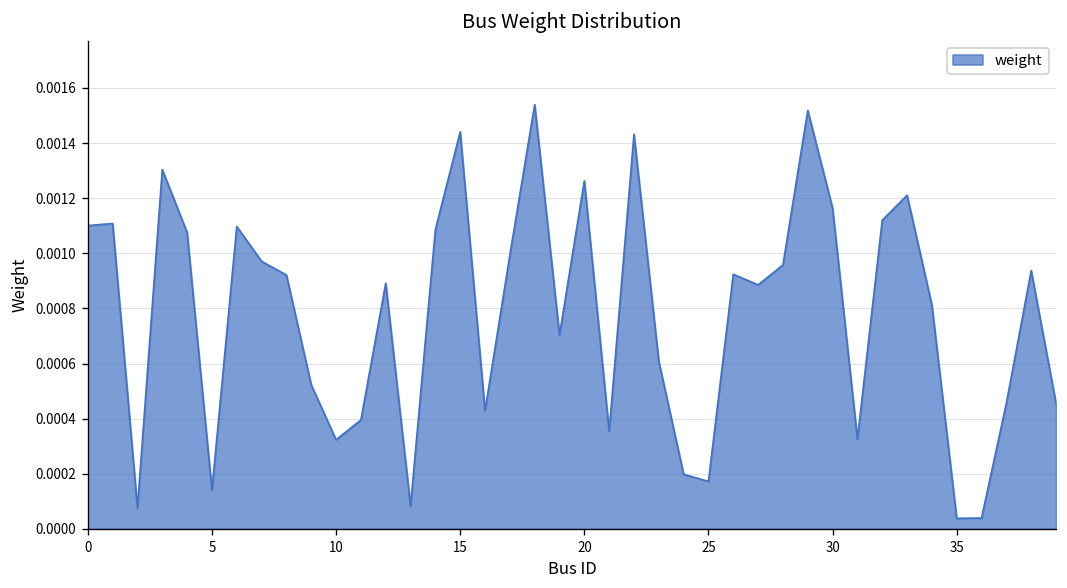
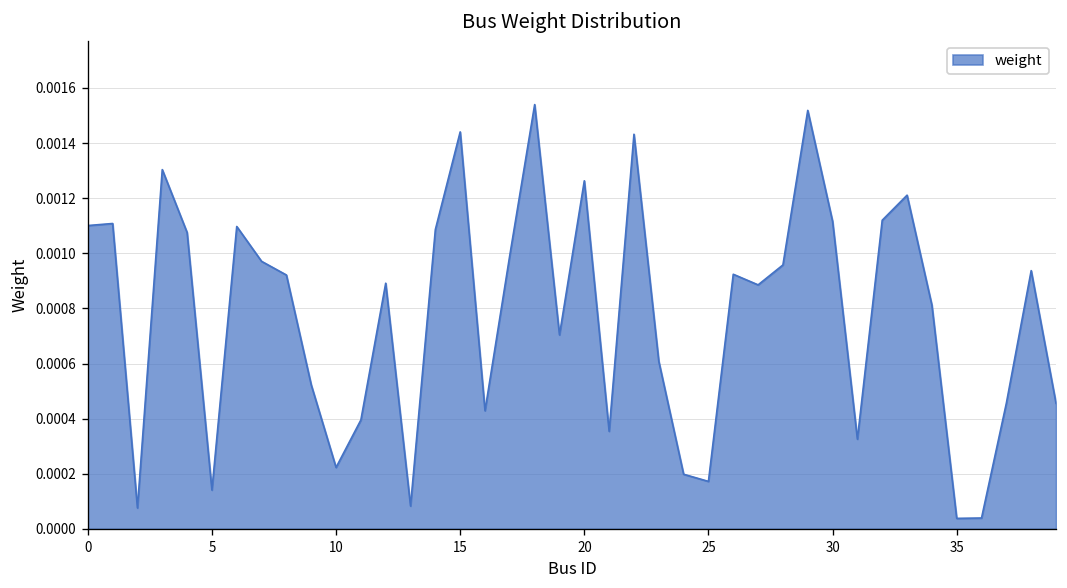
10: 0.00032 -> 0.00022
30: 0.00116 -> 0.00112
